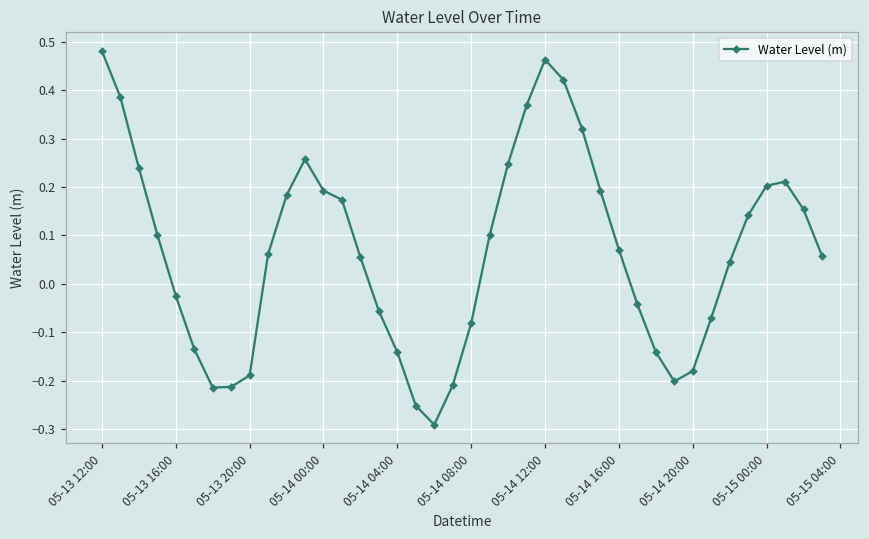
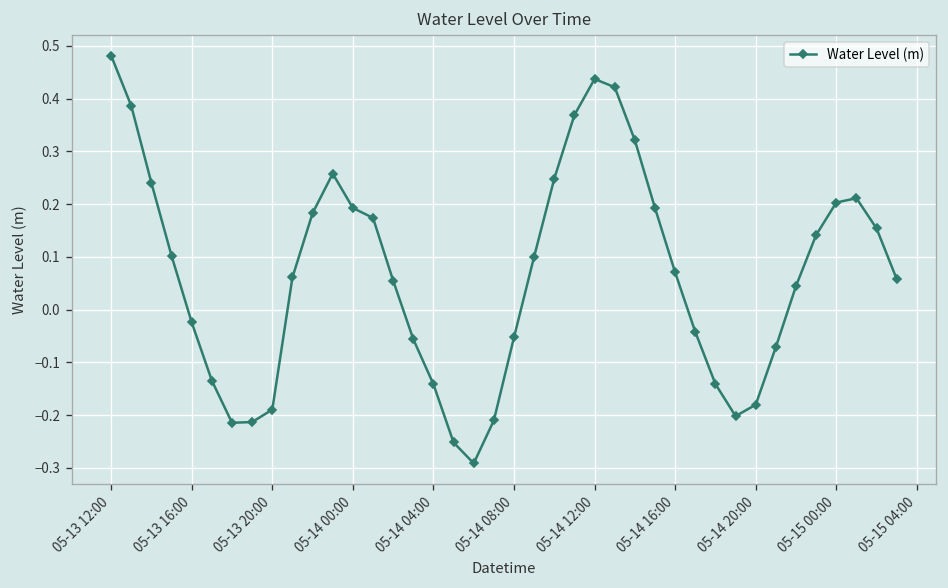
05-14 08:00: -0.08 -> -0.05
05-14 12:00: 0.46 -> 0.44
